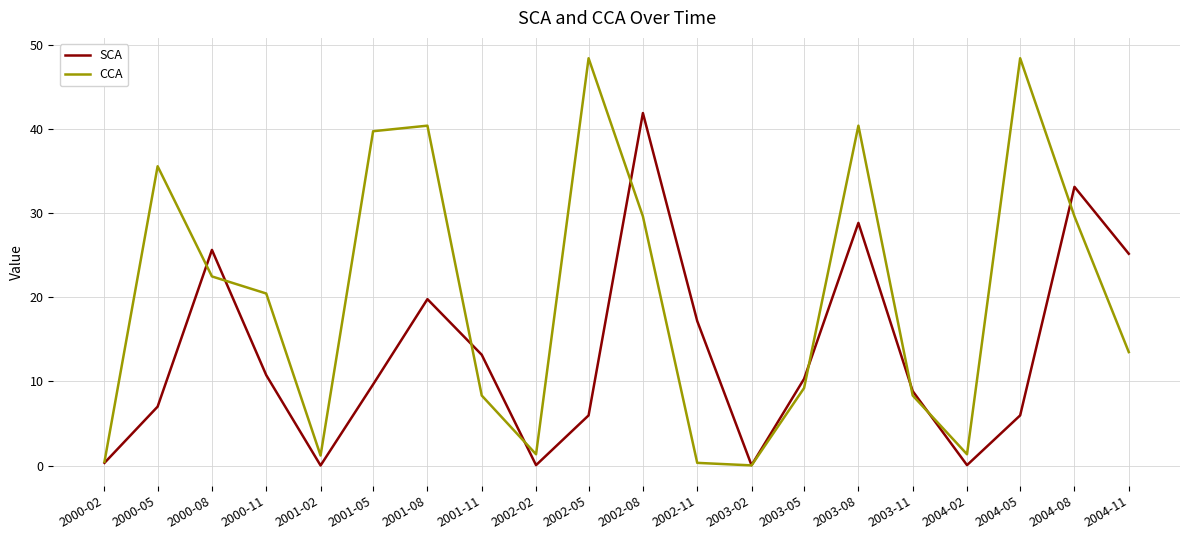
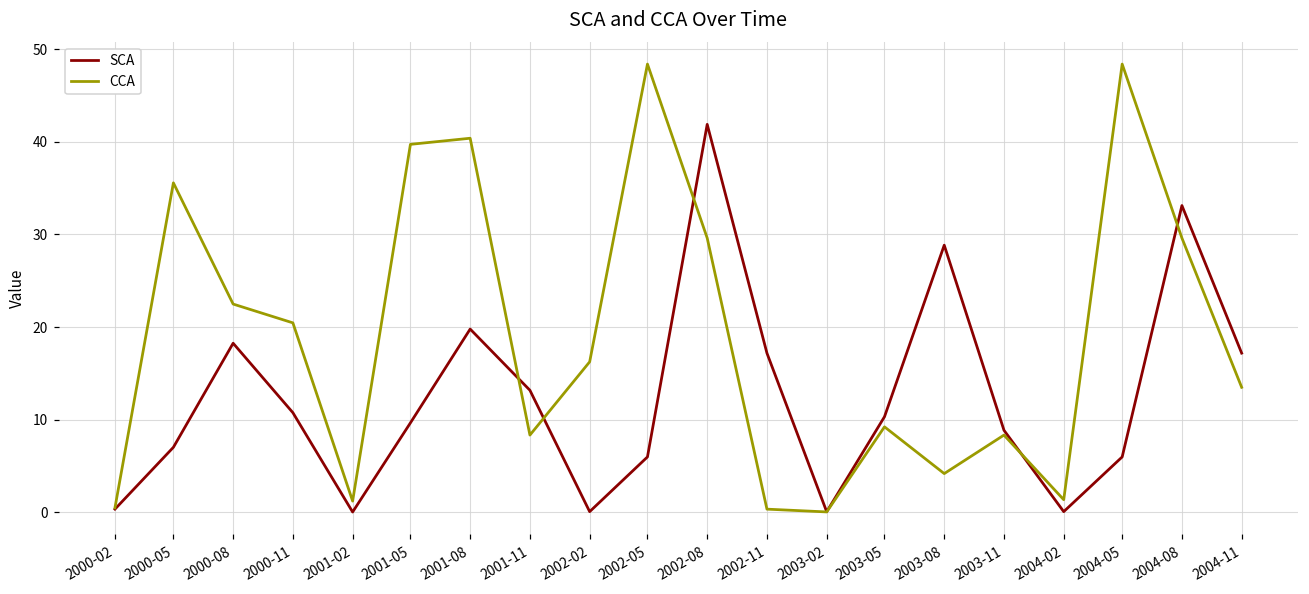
SCA, 2000-08: 26 -> 18
CCA, 2002-02: 1 -> 16
CCA, 2003-08: 40 -> 4
SCA, 2004-11: 25 -> 17
